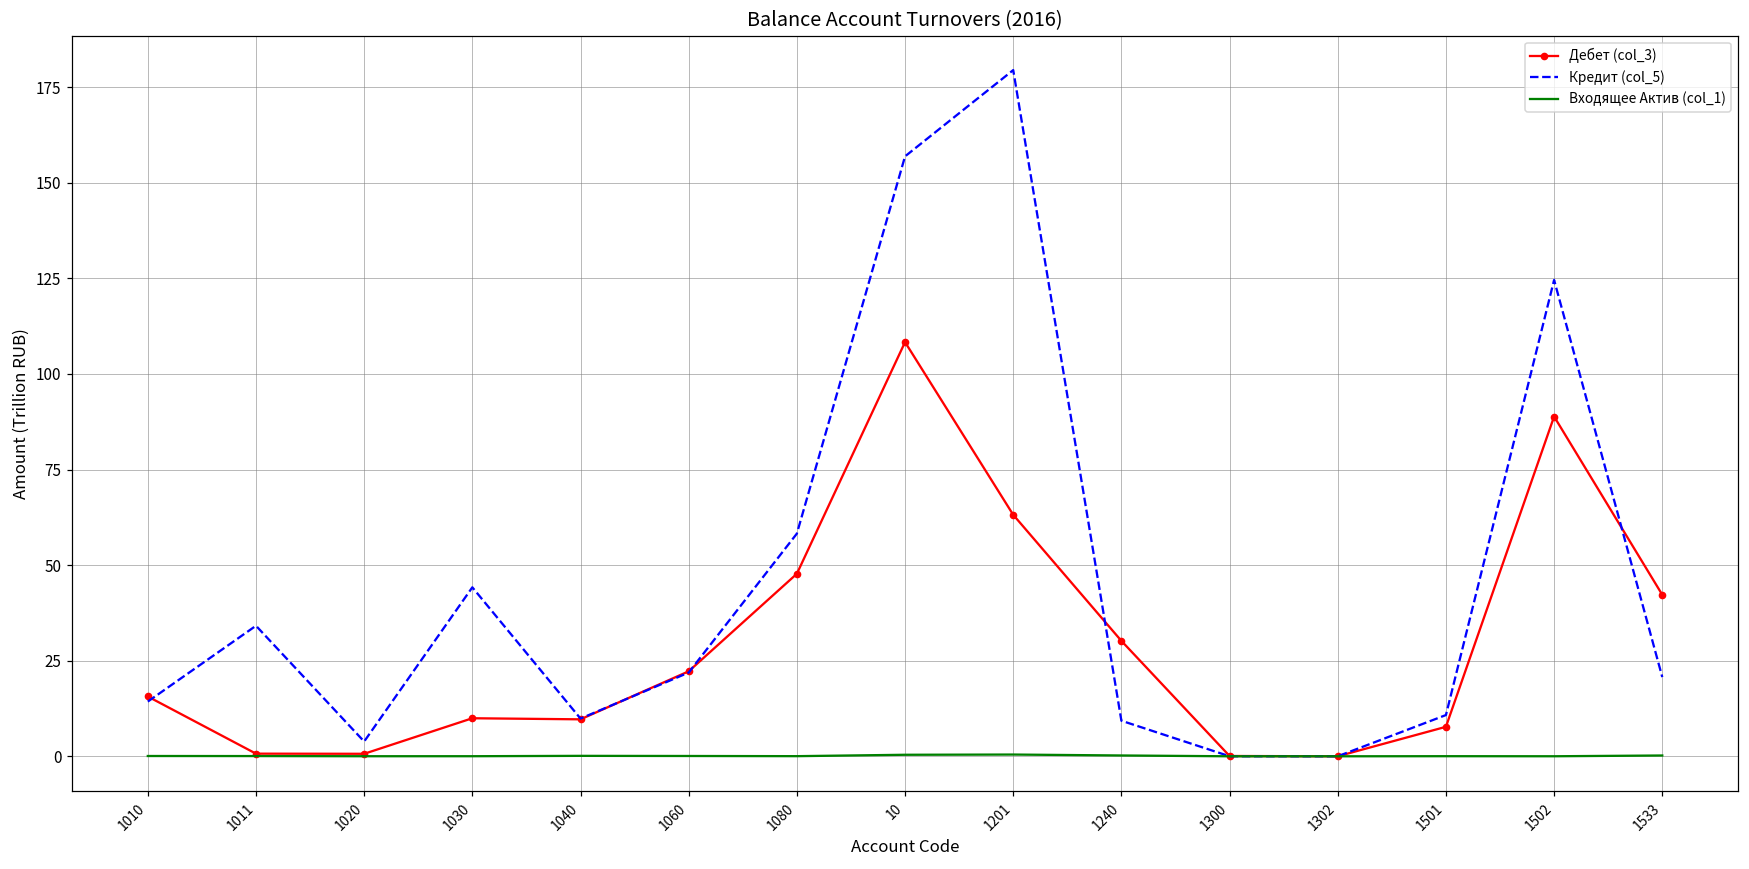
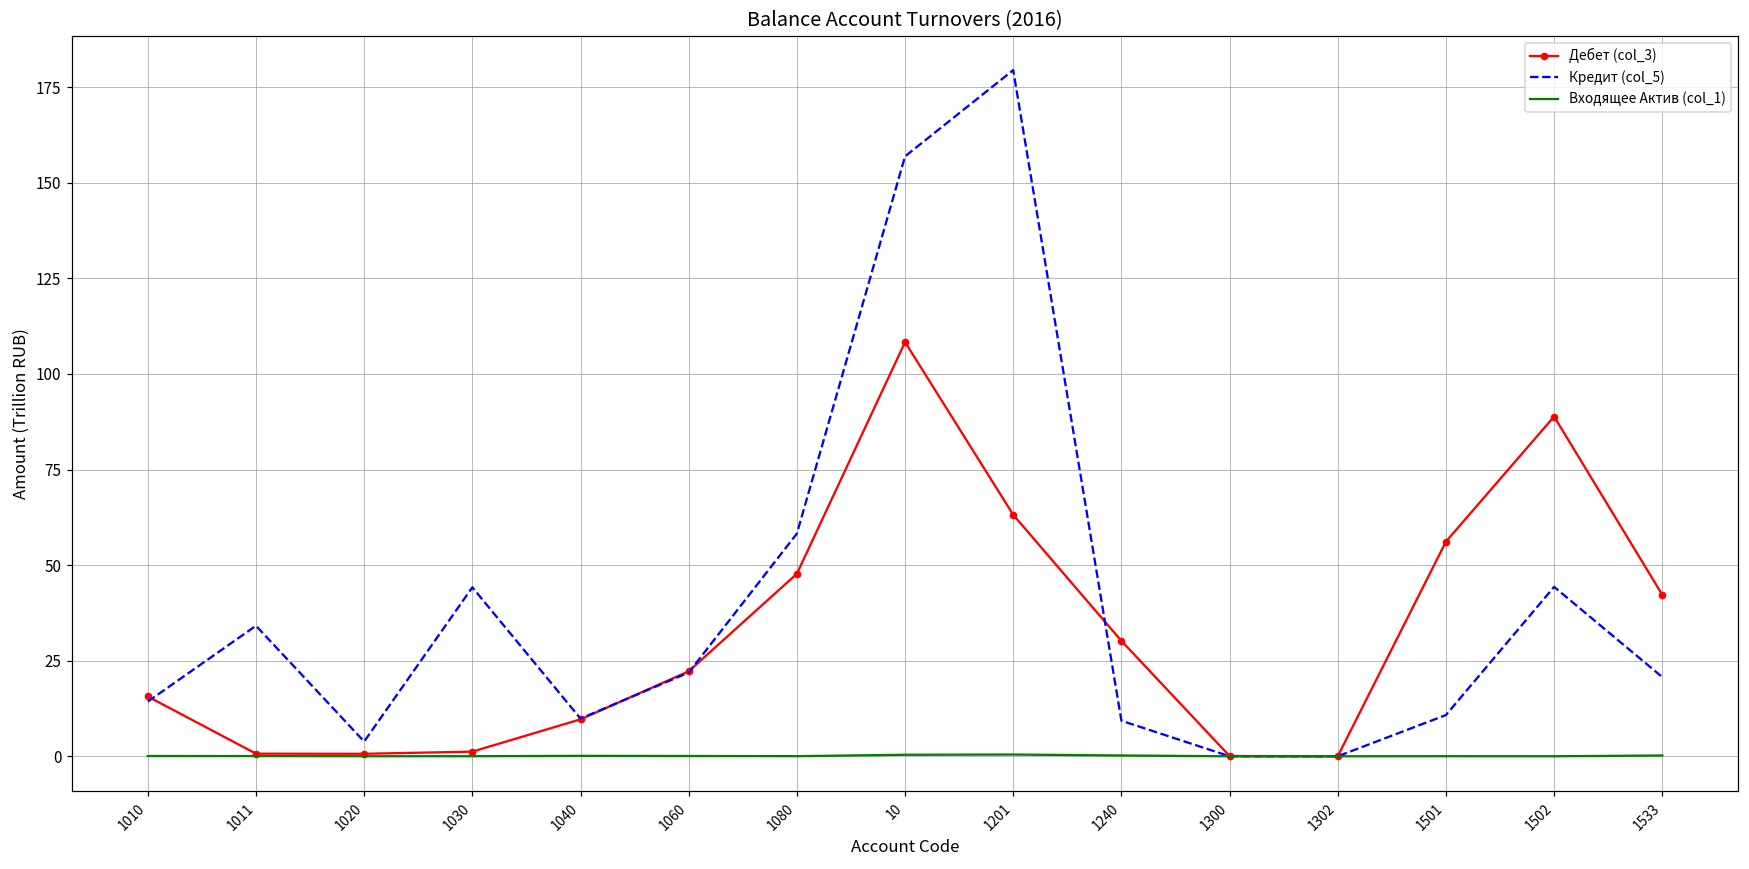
Дебет (col_3), 1030: 10 -> 1
Дебет (col_3), 1501: 8 -> 56
Кредит (col_5), 1502: 125 -> 44
